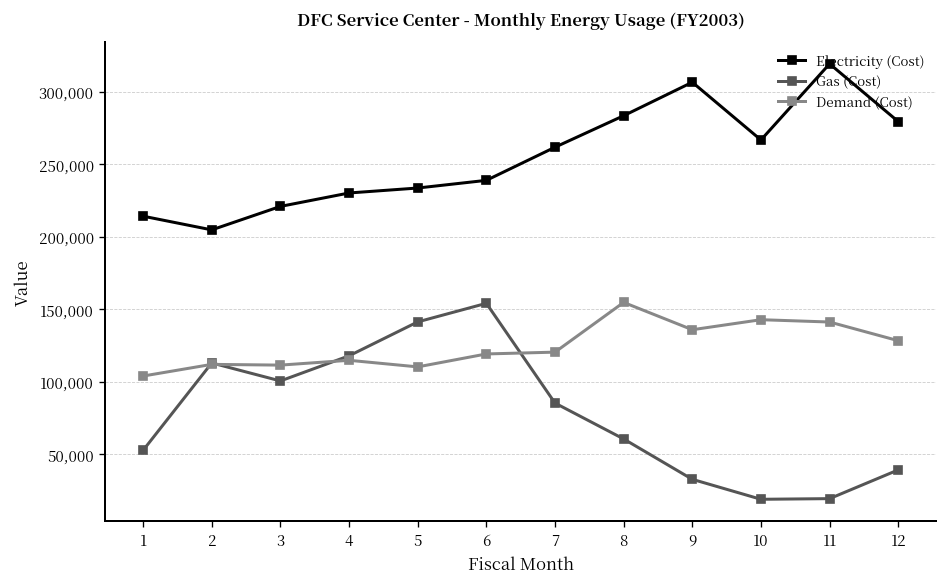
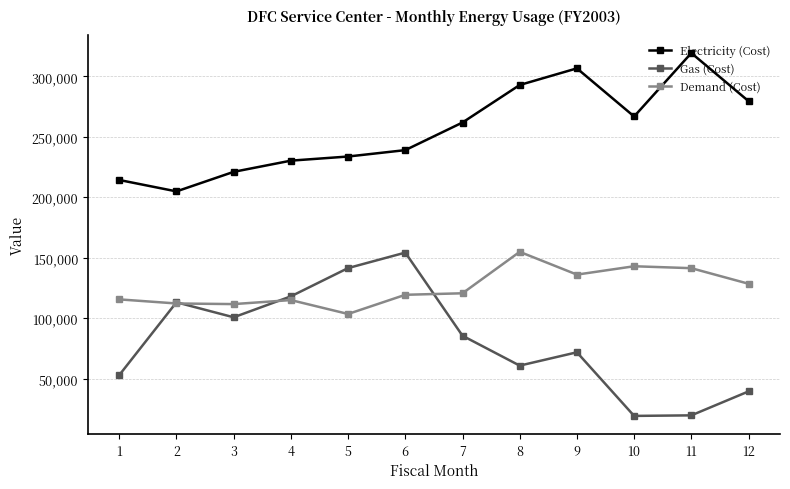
Demand (Cost), 1: 104,000 -> 116,000
Demand (Cost), 5: 110,000 -> 103,000
Electricity (Cost), 8: 284,000 -> 293,000
Gas (Cost), 9: 33,000 -> 72,000
